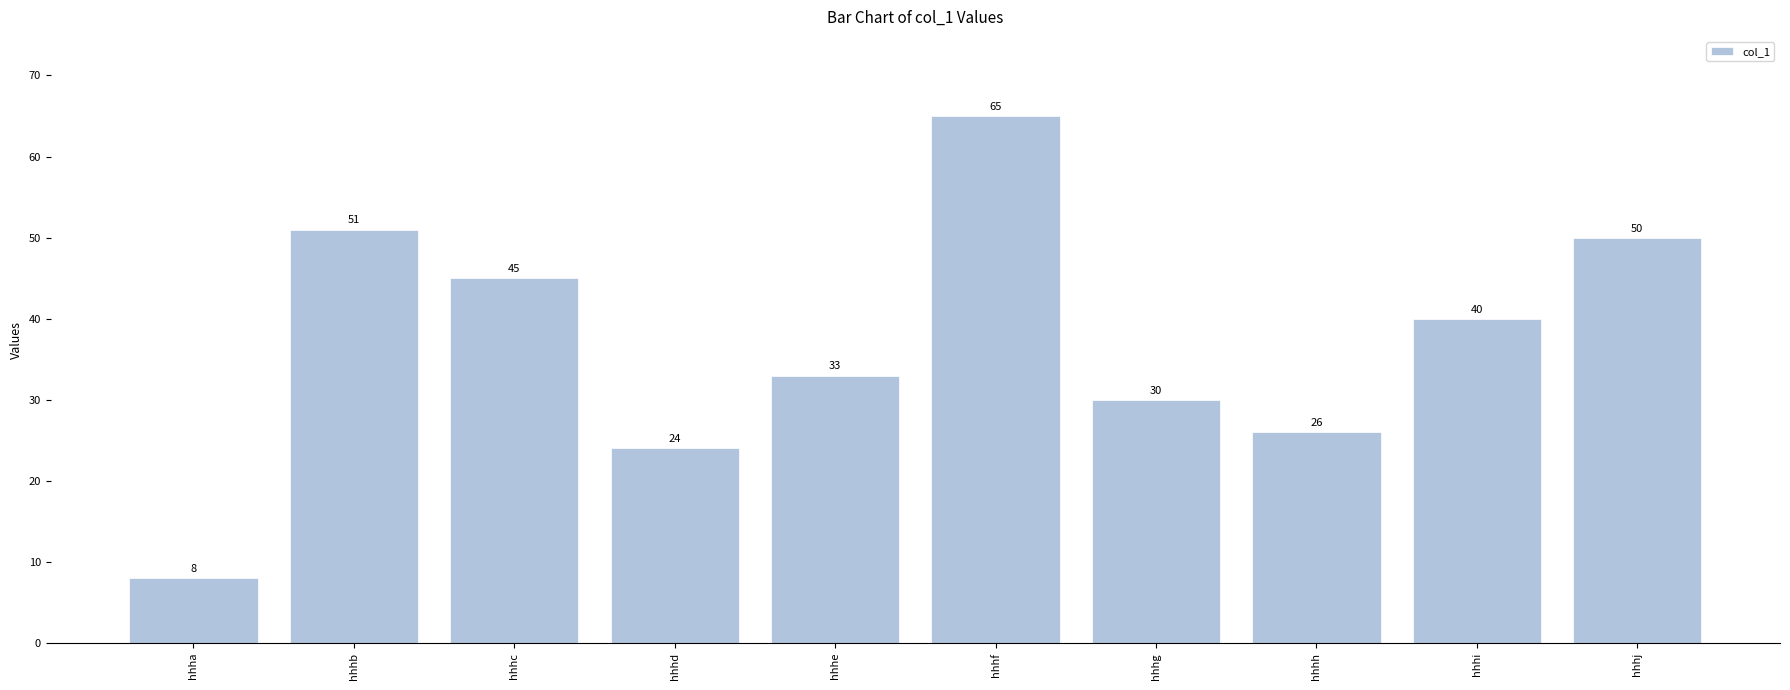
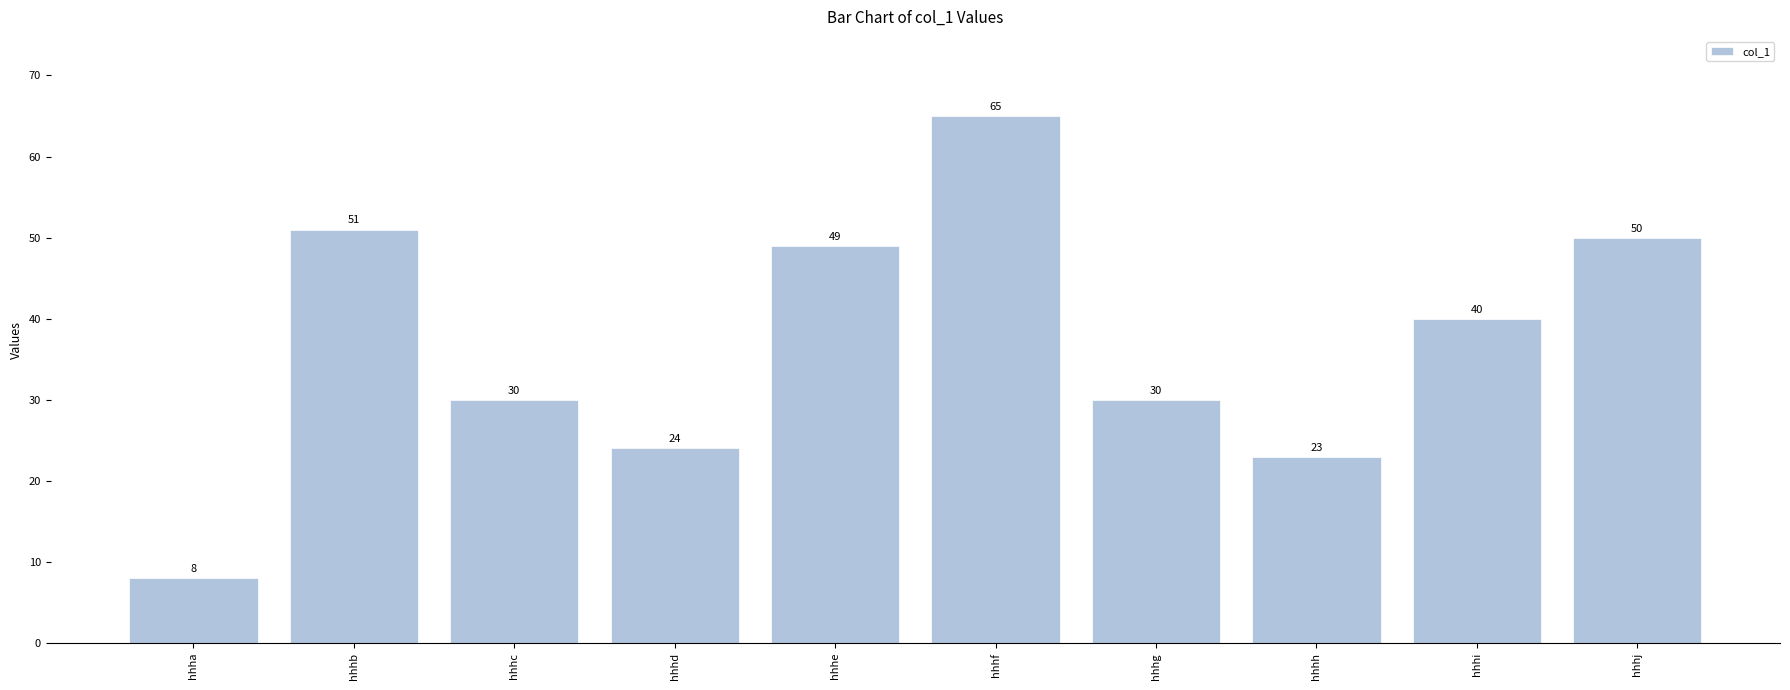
hhhc: 45 -> 30
hhhe: 33 -> 49
hhhh: 26 -> 23
